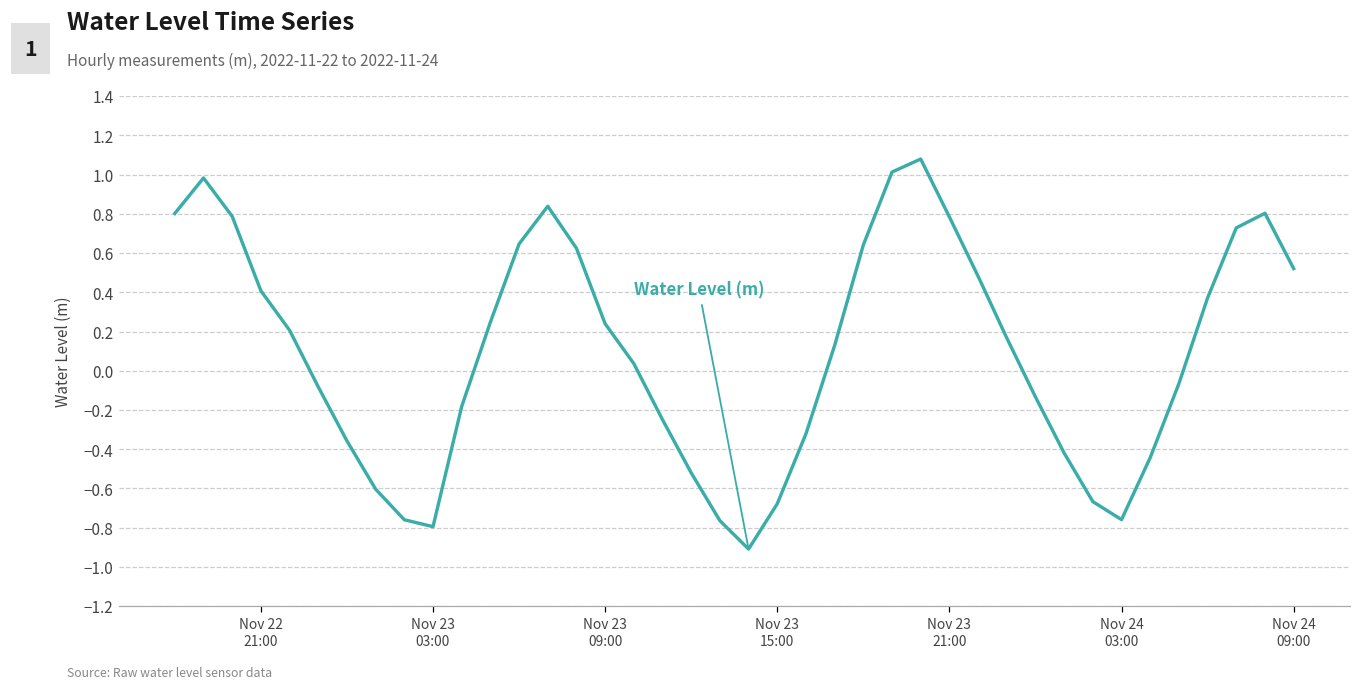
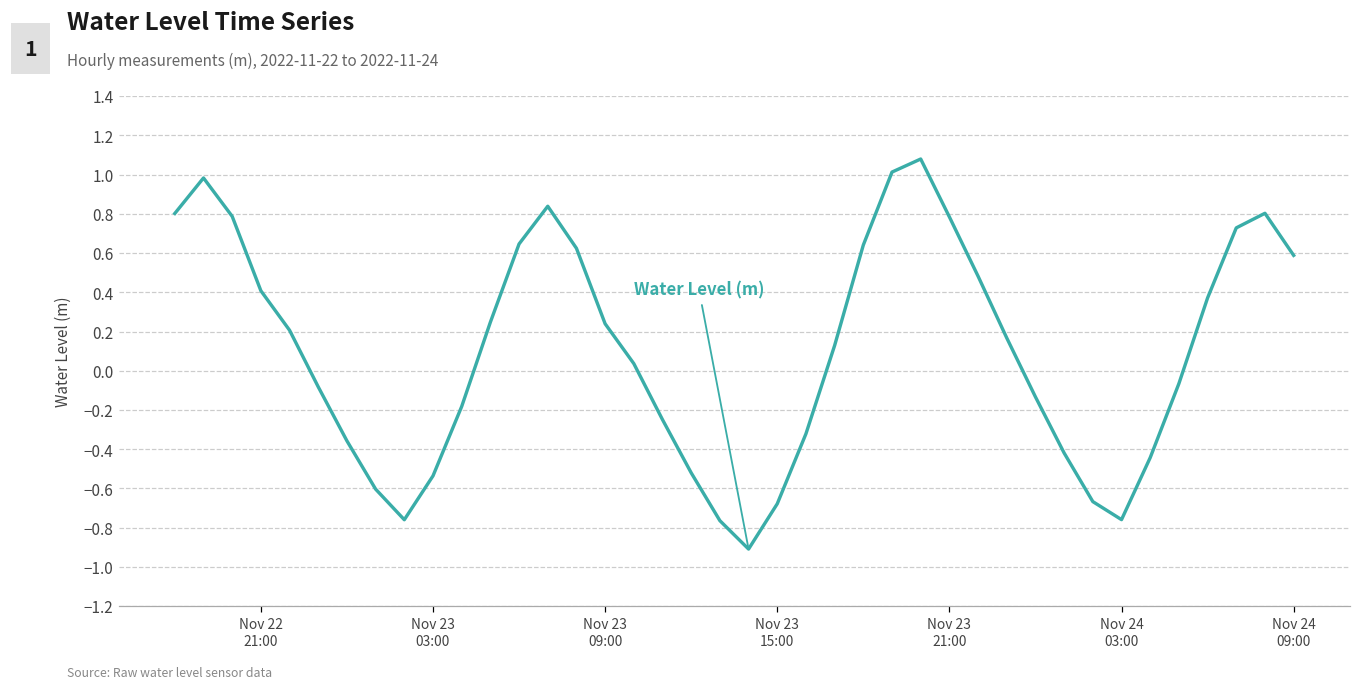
Nov 23 03:00: -0.79 -> -0.54
Nov 24 09:00: 0.52 -> 0.59
